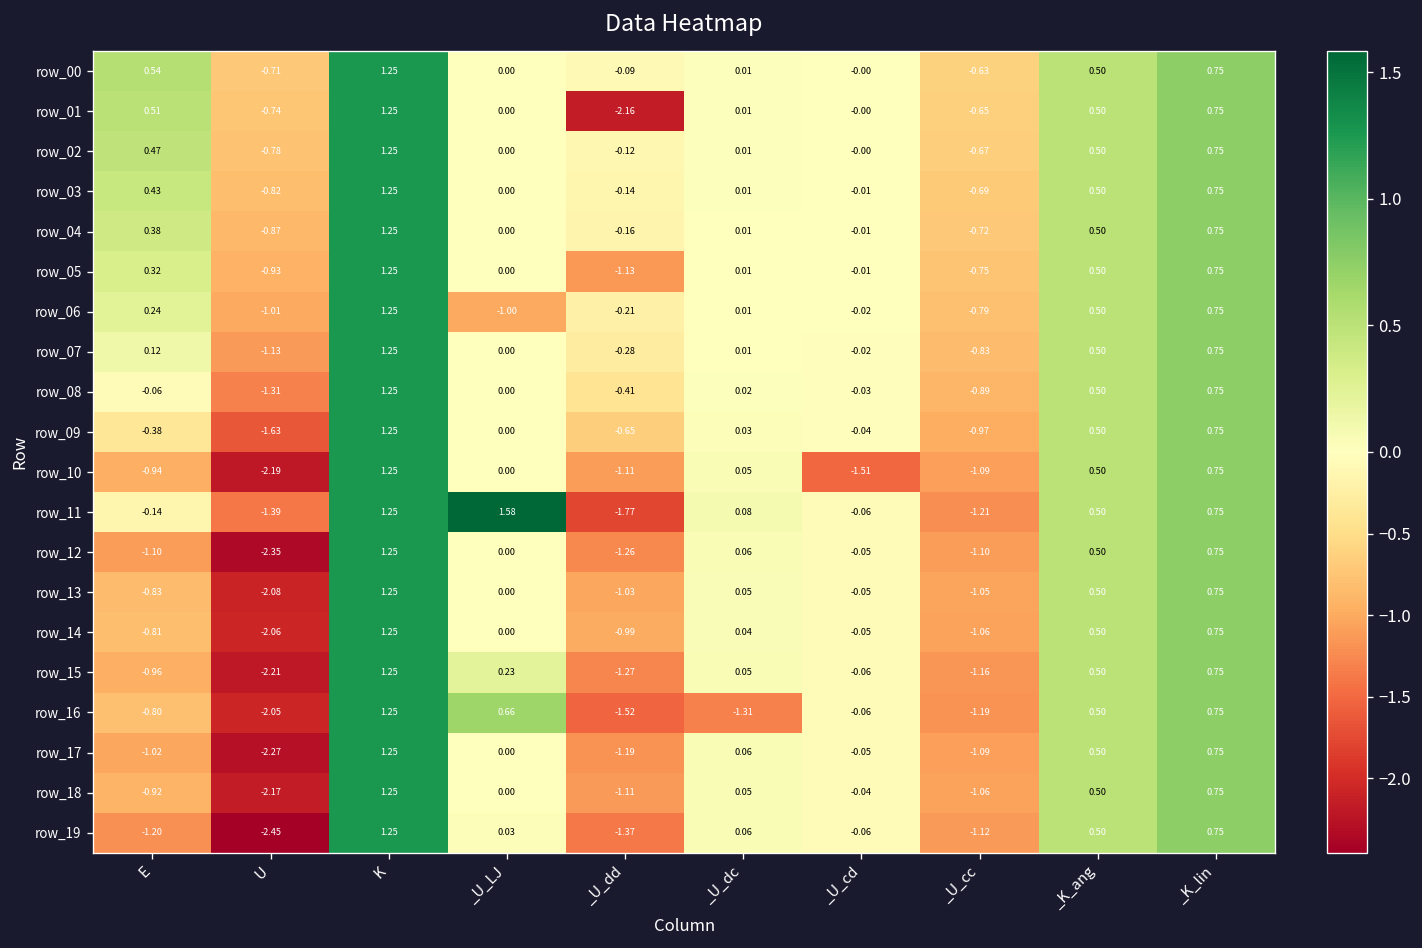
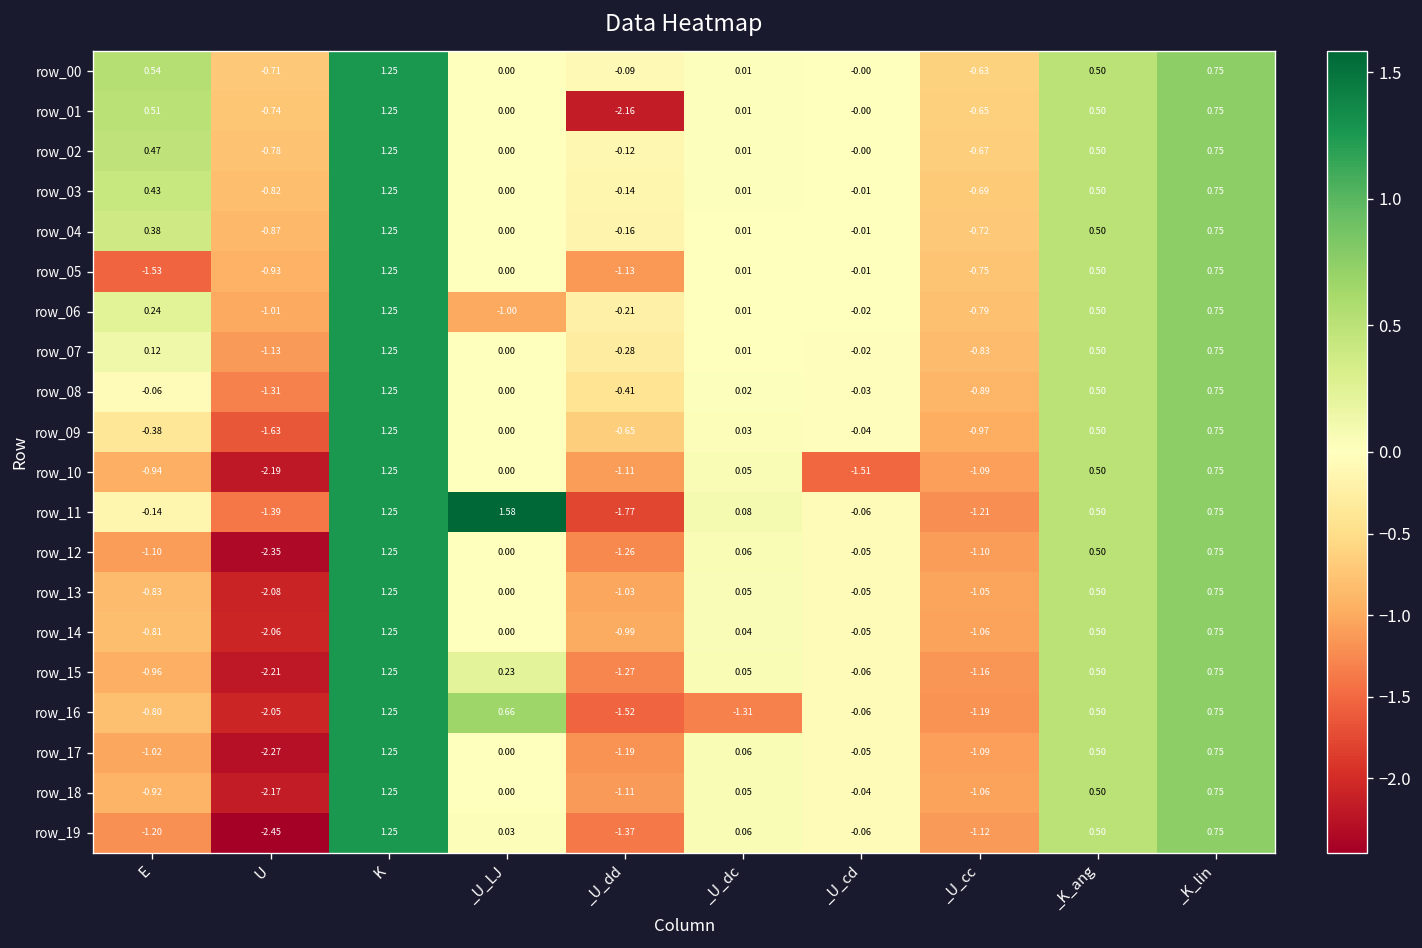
row_05, E: 0.32 -> -1.53
